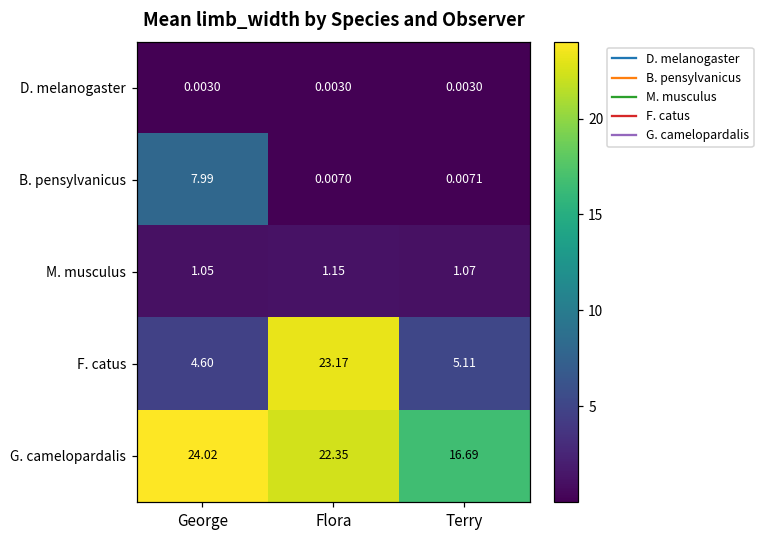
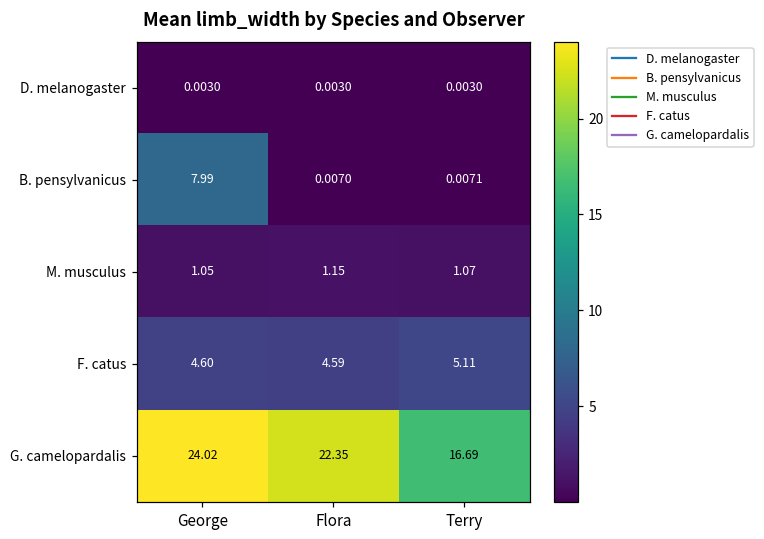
F. catus, Flora: 23.17 -> 4.59
